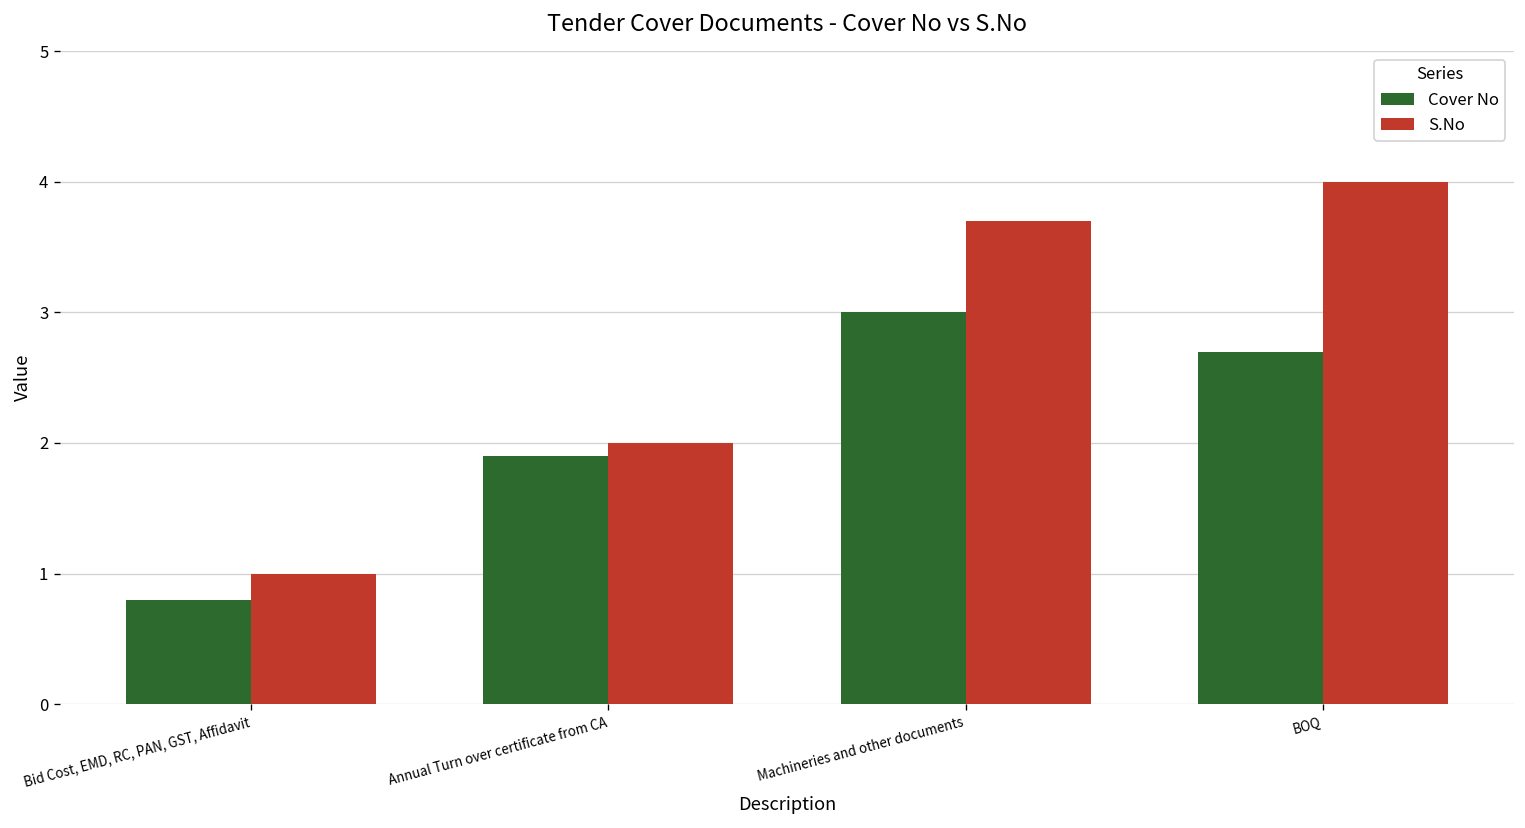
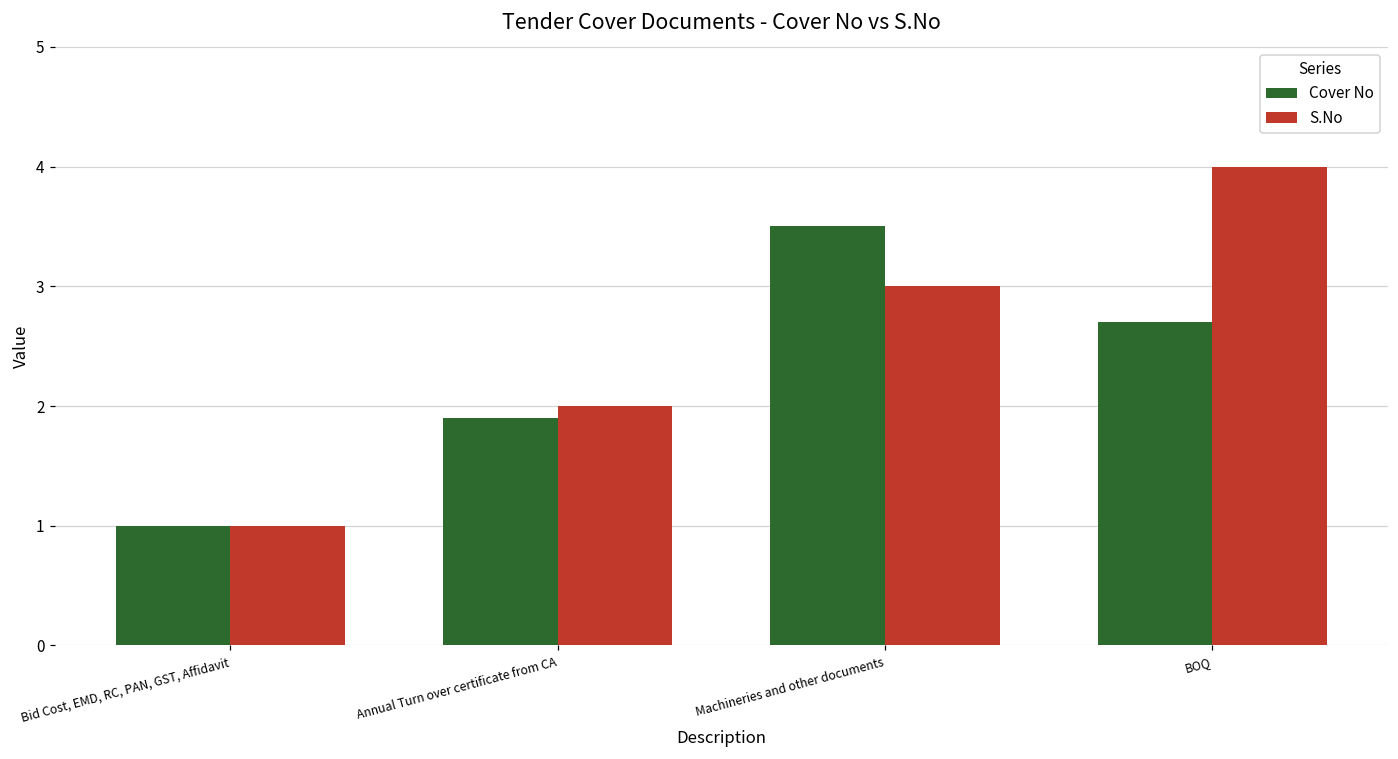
Cover No, Bid Cost, EMD, RC, PAN, GST, Affidavit: 0.8 -> 1.0
Cover No, Machineries and other documents: 3.0 -> 3.5
S.No, Machineries and other documents: 3.7 -> 3.0
